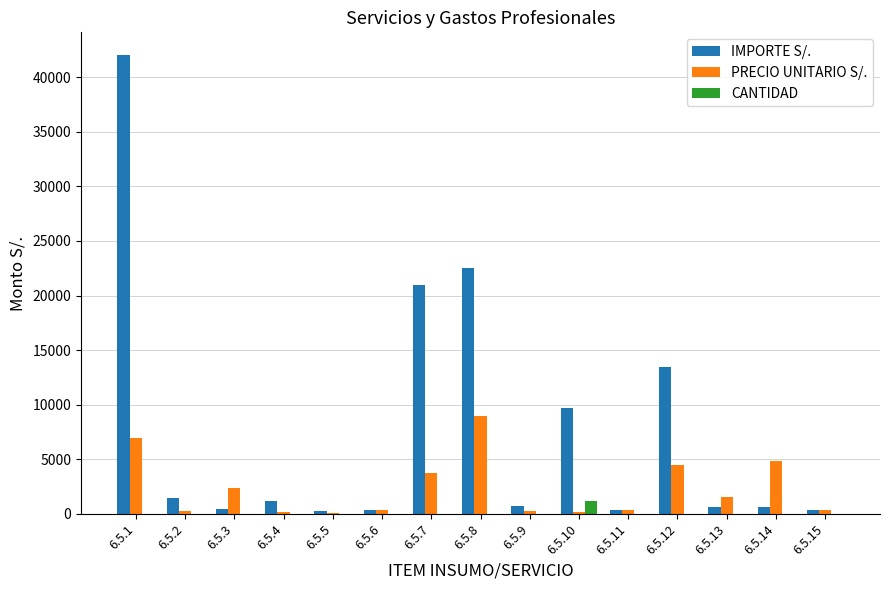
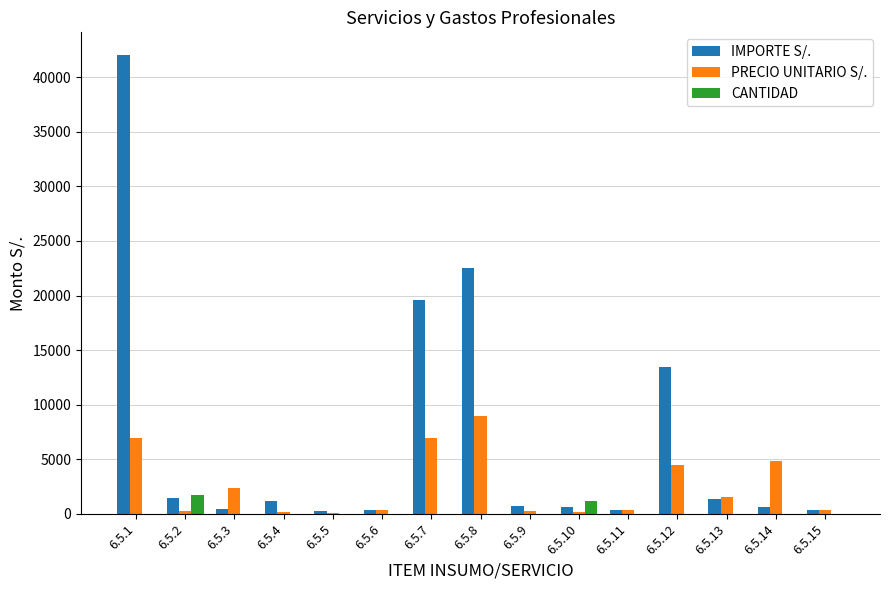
CANTIDAD, 6.5.2: 0 -> 1700
IMPORTE S/., 6.5.7: 21000 -> 19600
PRECIO UNITARIO S/., 6.5.7: 3800 -> 7000
IMPORTE S/., 6.5.10: 9700 -> 600
IMPORTE S/., 6.5.13: 600 -> 1300
